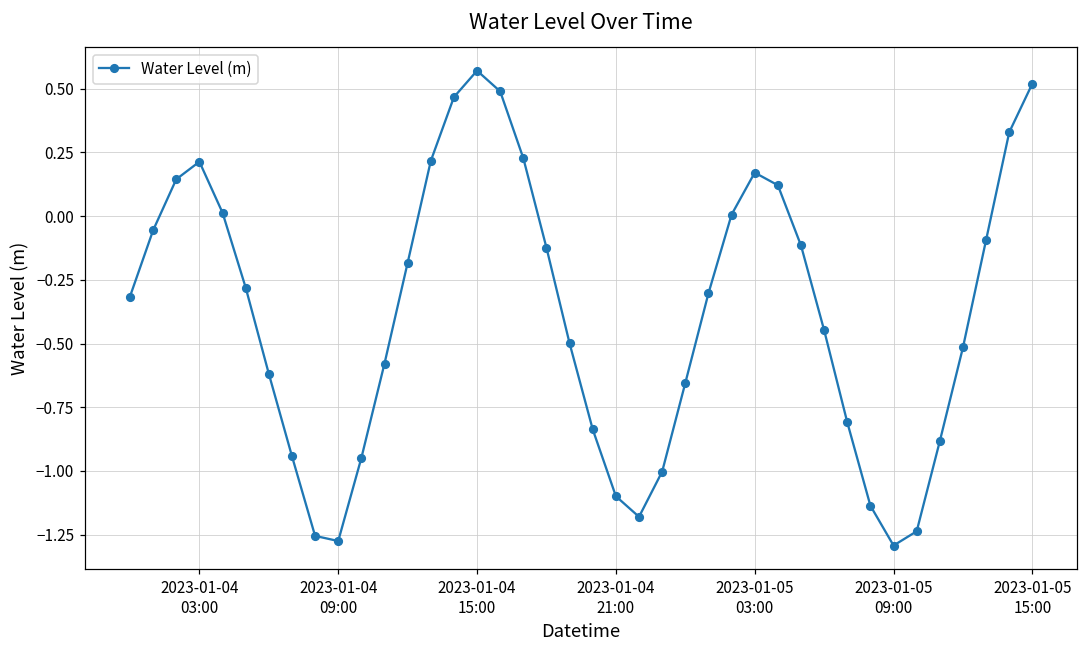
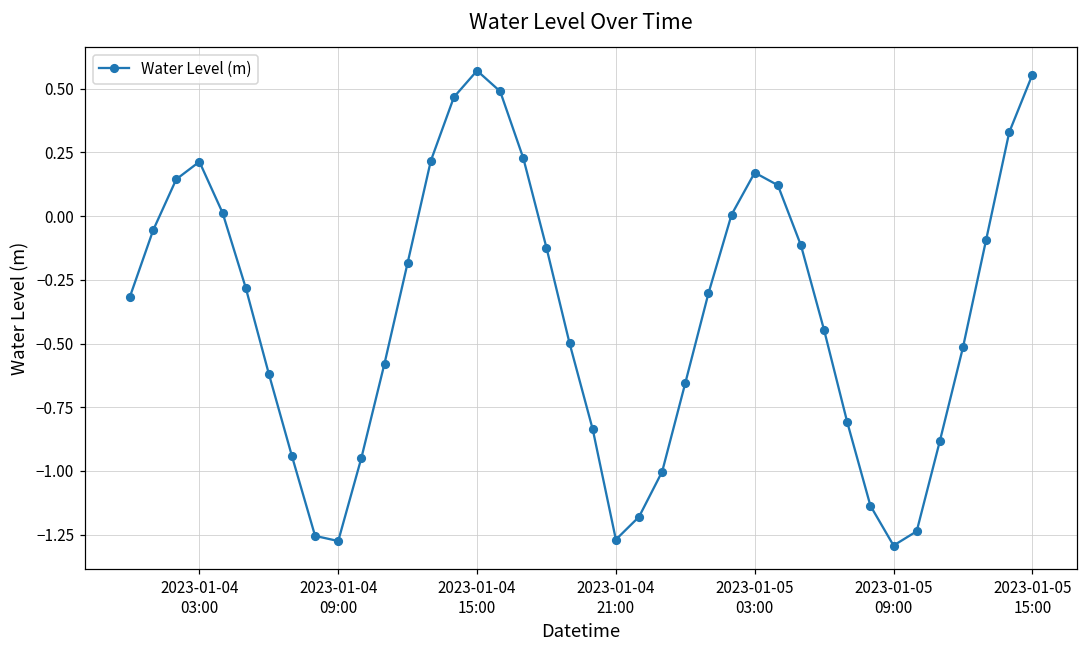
2023-01-04 21:00: -1.10 -> -1.27
2023-01-05 15:00: 0.52 -> 0.56
